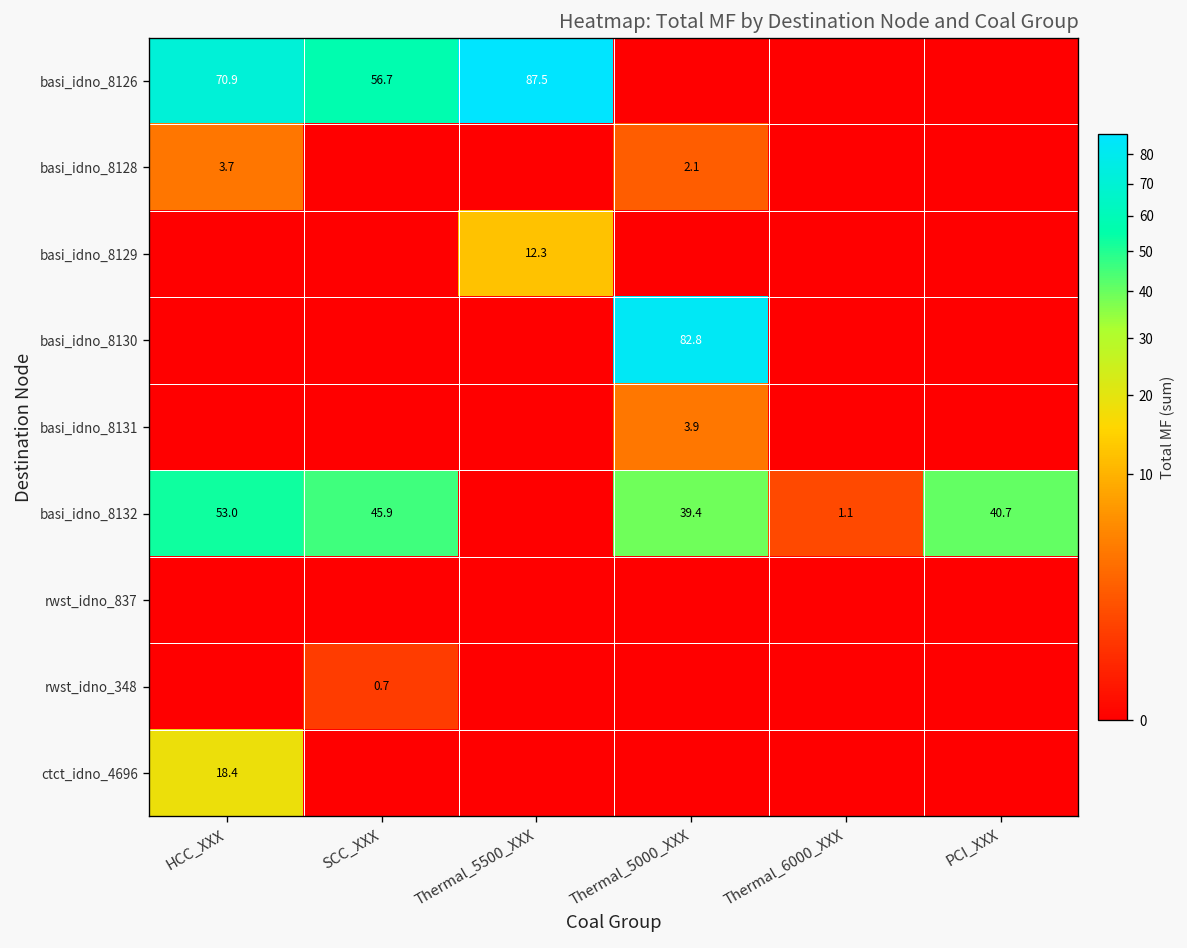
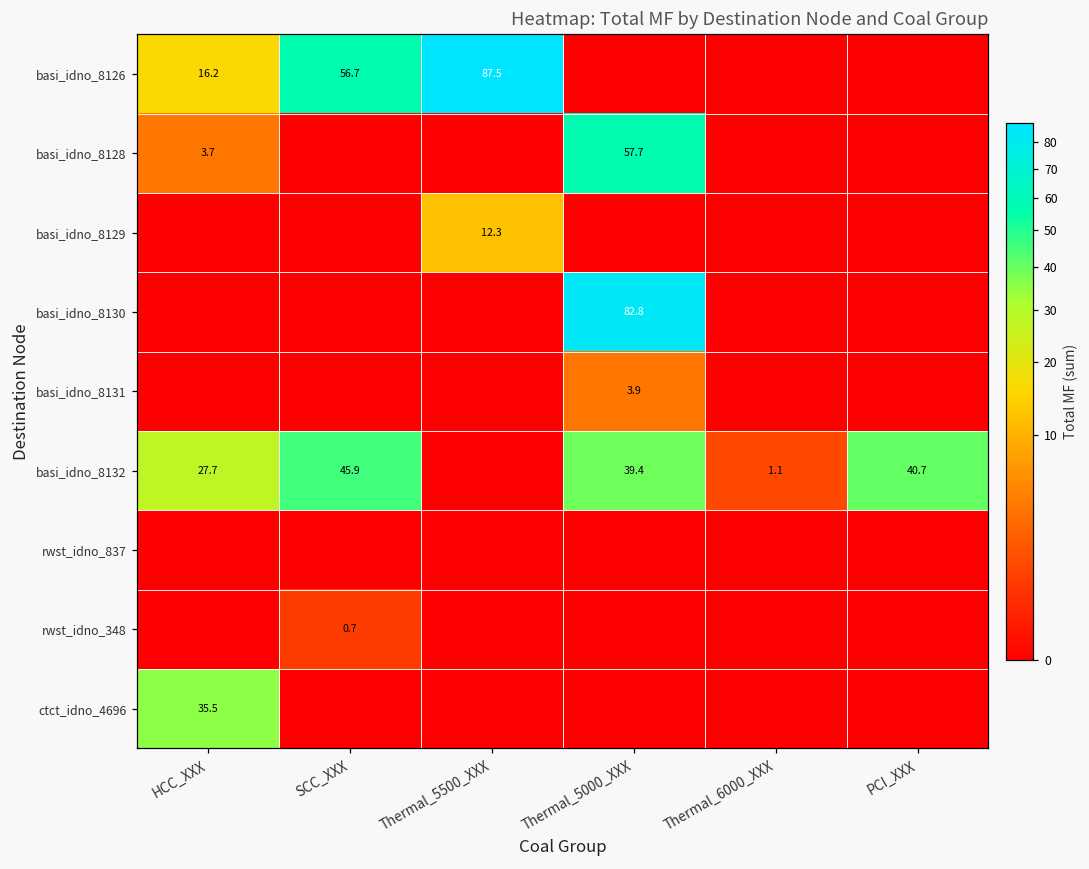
basi_idno_8126, HCC_XXX: 70.9 -> 16.2
basi_idno_8128, Thermal_5000_XXX: 2.1 -> 57.7
basi_idno_8132, HCC_XXX: 53.0 -> 27.7
ctct_idno_4696, HCC_XXX: 18.4 -> 35.5
